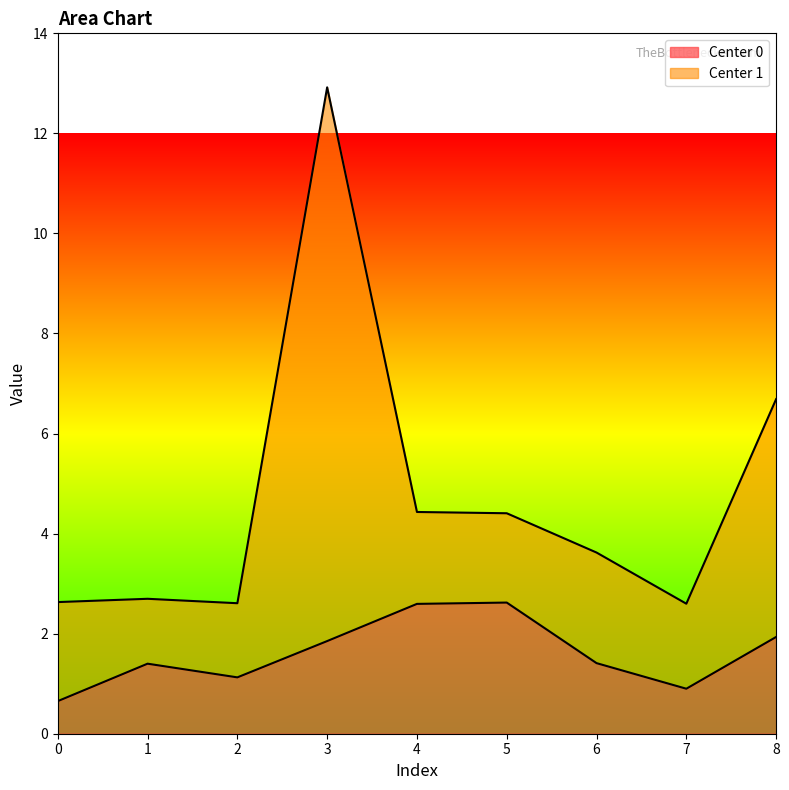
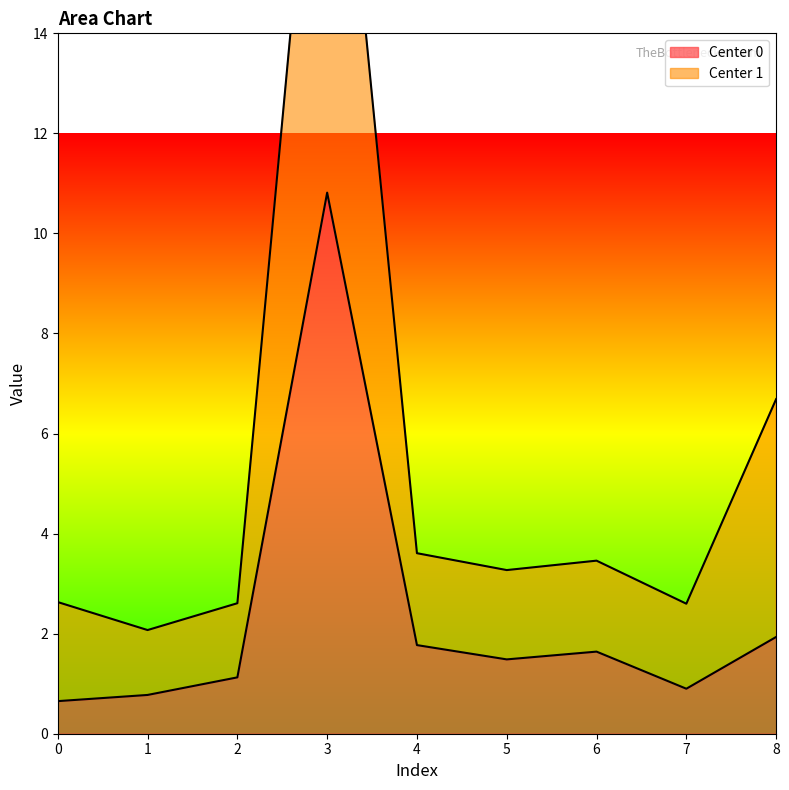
Center 0, 1: 1.4 -> 0.8
Center 0, 3: 1.9 -> 10.8
Center 0, 4: 2.6 -> 1.8
Center 0, 5: 2.6 -> 1.5
Center 0, 6: 1.4 -> 1.6
Center 1, 6: 2.2 -> 1.8
